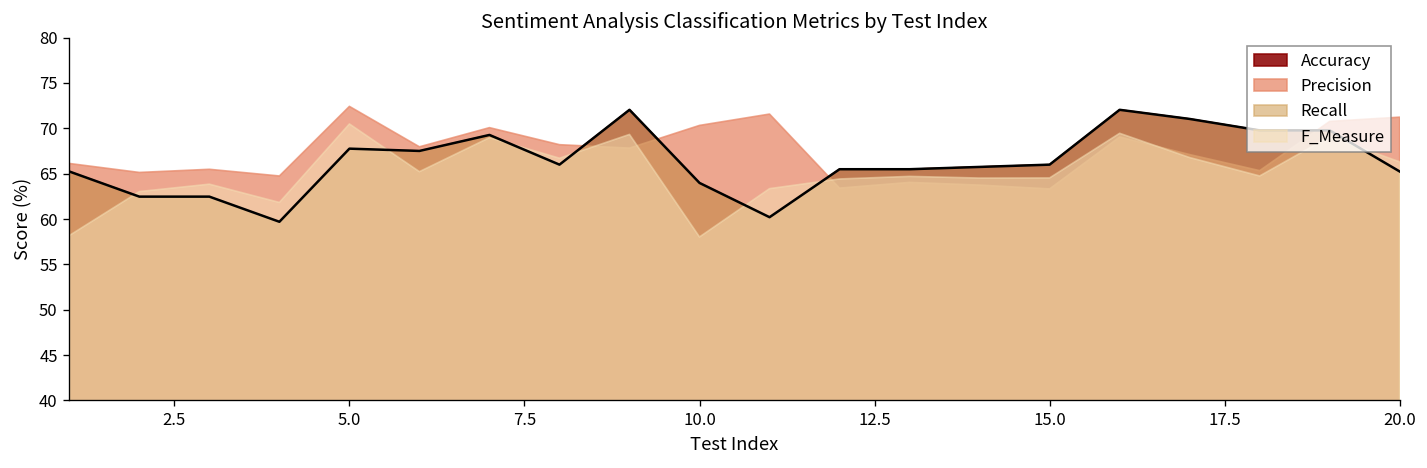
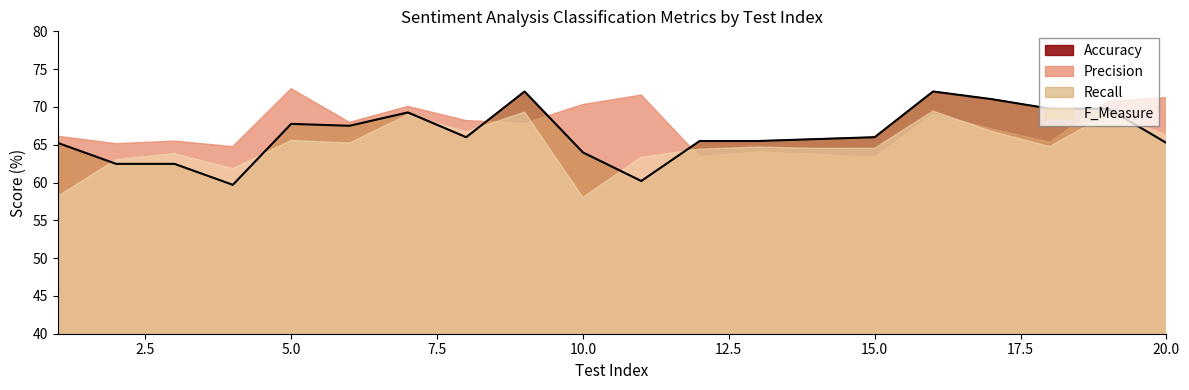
F_Measure, 5.0: 70 -> 66
